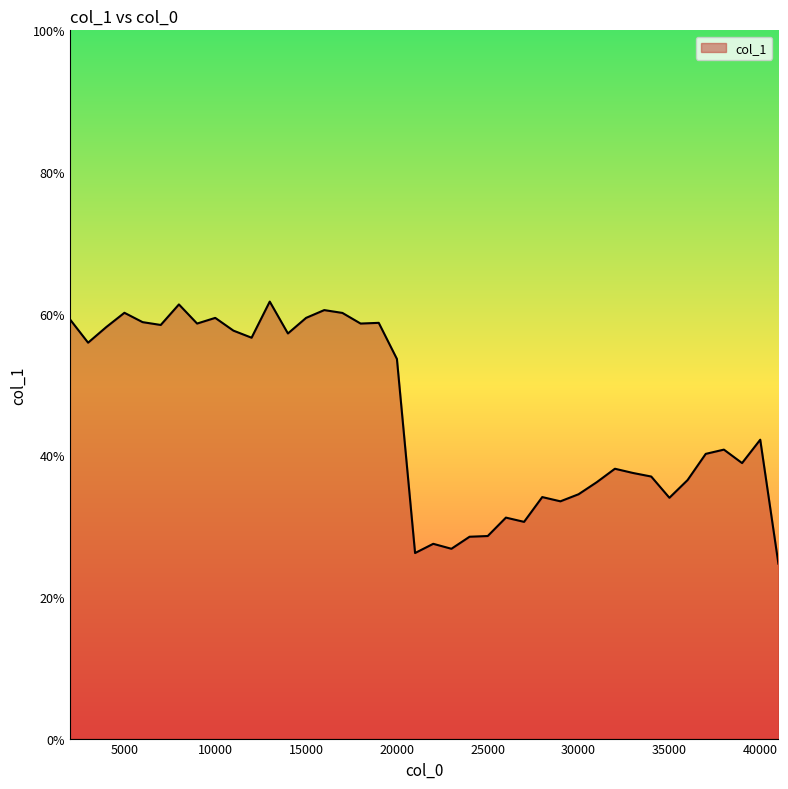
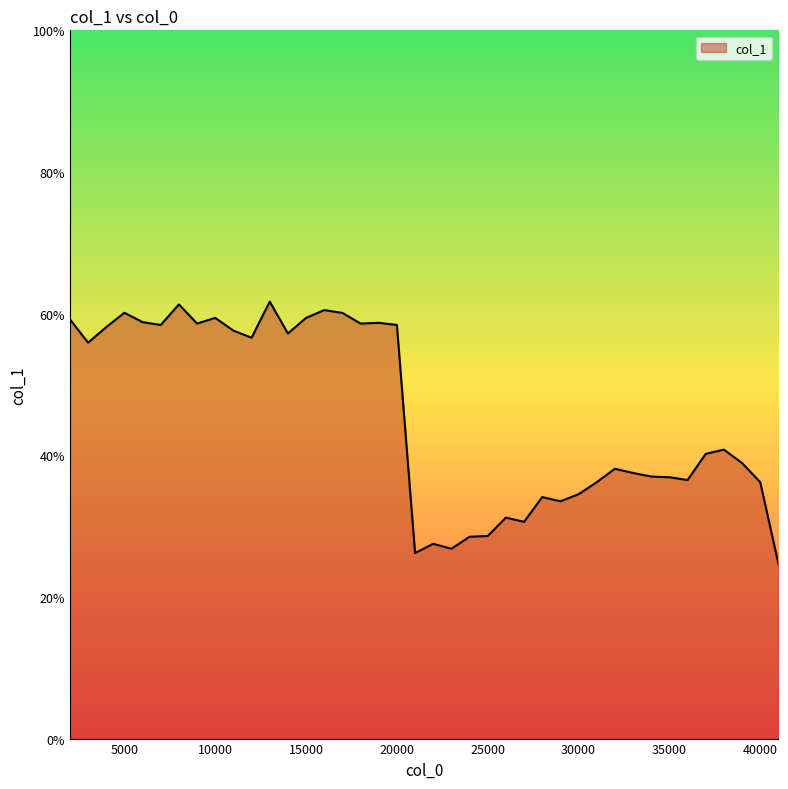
20000: 54% -> 58%
35000: 34% -> 37%
40000: 42% -> 36%
